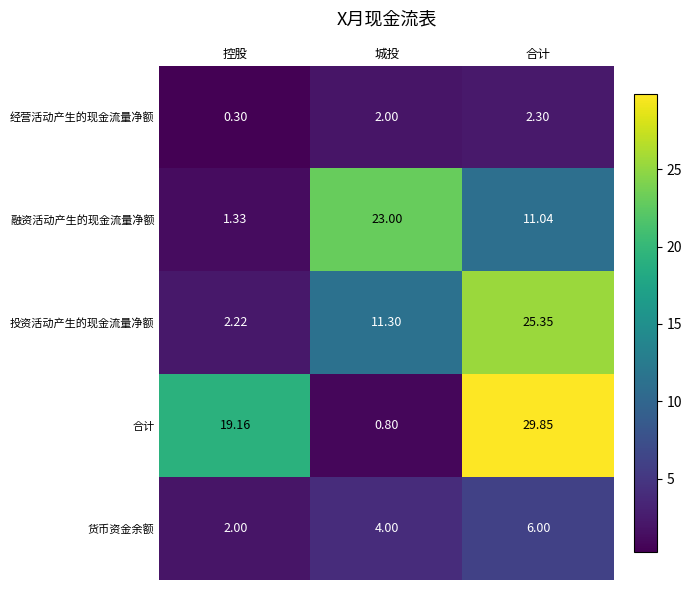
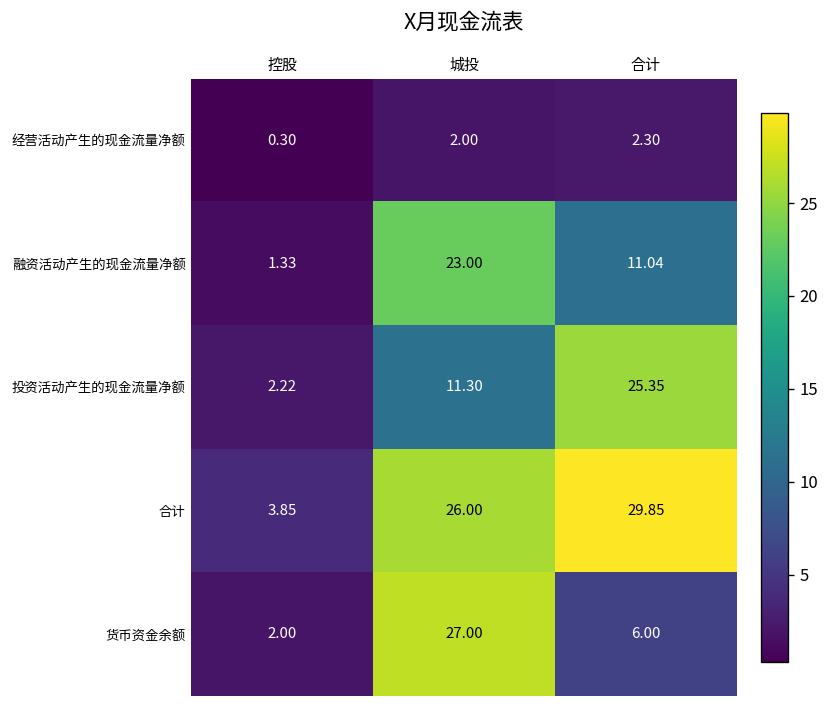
合计, 控股: 19.16 -> 3.85
合计, 城投: 0.80 -> 26.00
货币资金余额, 城投: 4.00 -> 27.00
